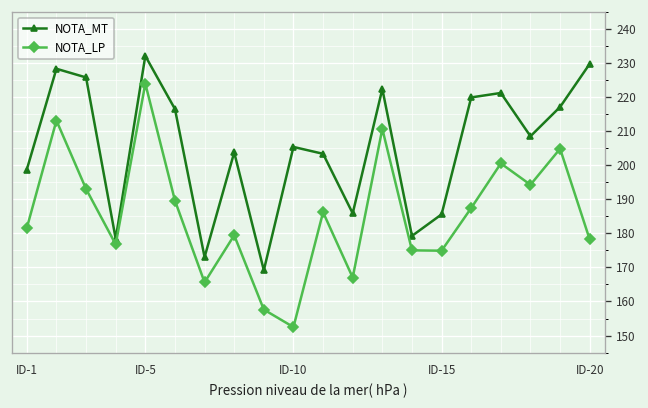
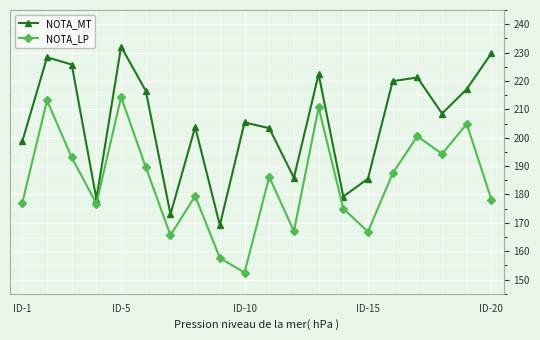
NOTA_LP, ID-1: 182 -> 177
NOTA_LP, ID-5: 224 -> 214
NOTA_LP, ID-15: 175 -> 167
